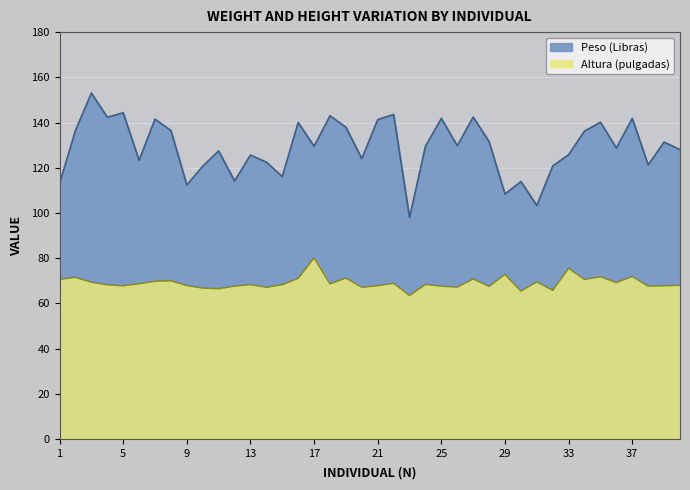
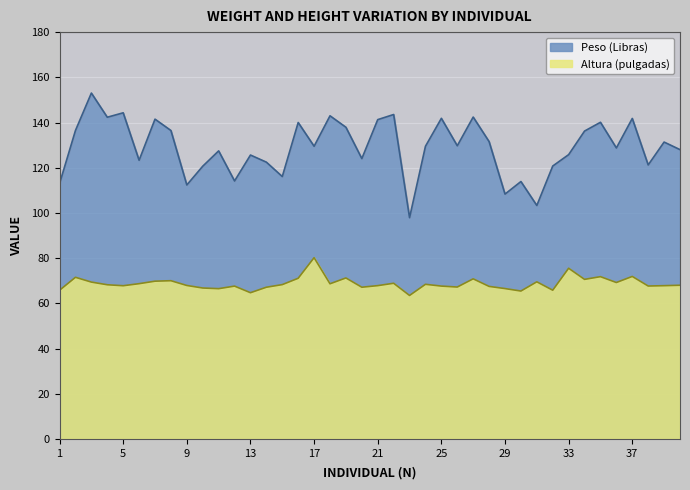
Altura (pulgadas), 1: 71 -> 66
Altura (pulgadas), 13: 68 -> 65
Altura (pulgadas), 29: 73 -> 67
